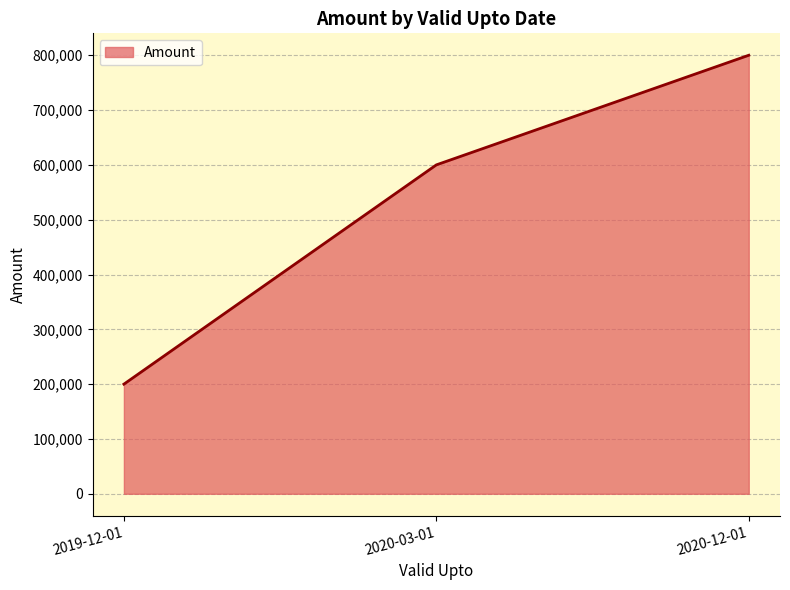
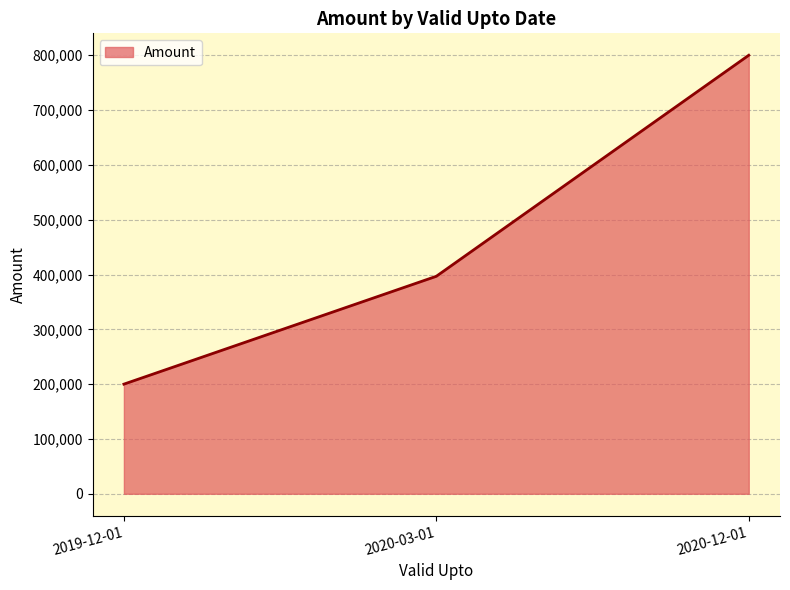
2020-03-01: 600,000 -> 400,000
